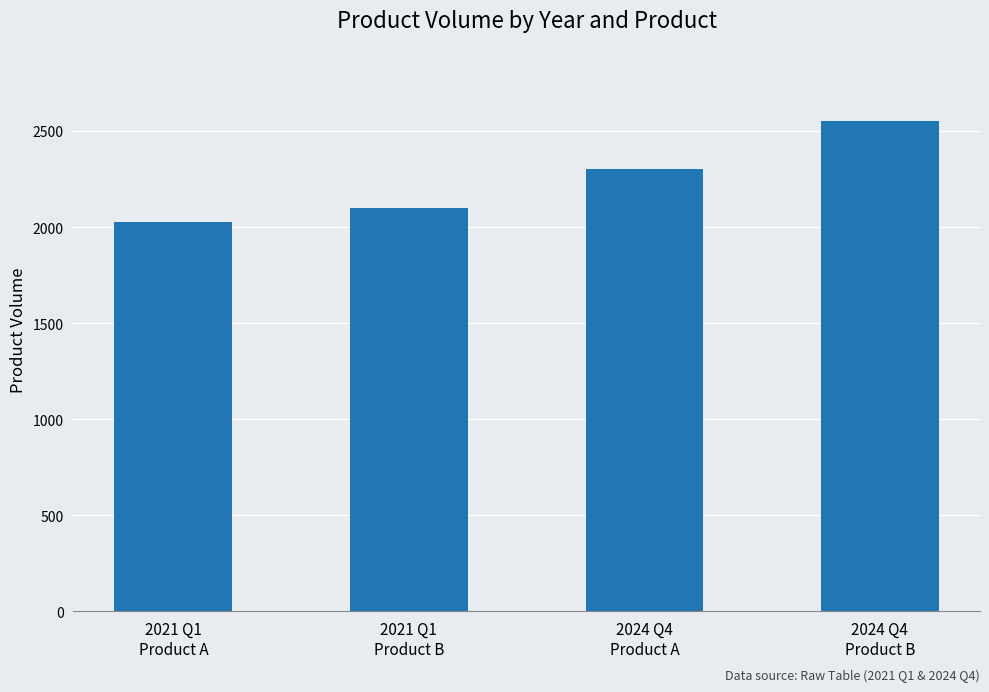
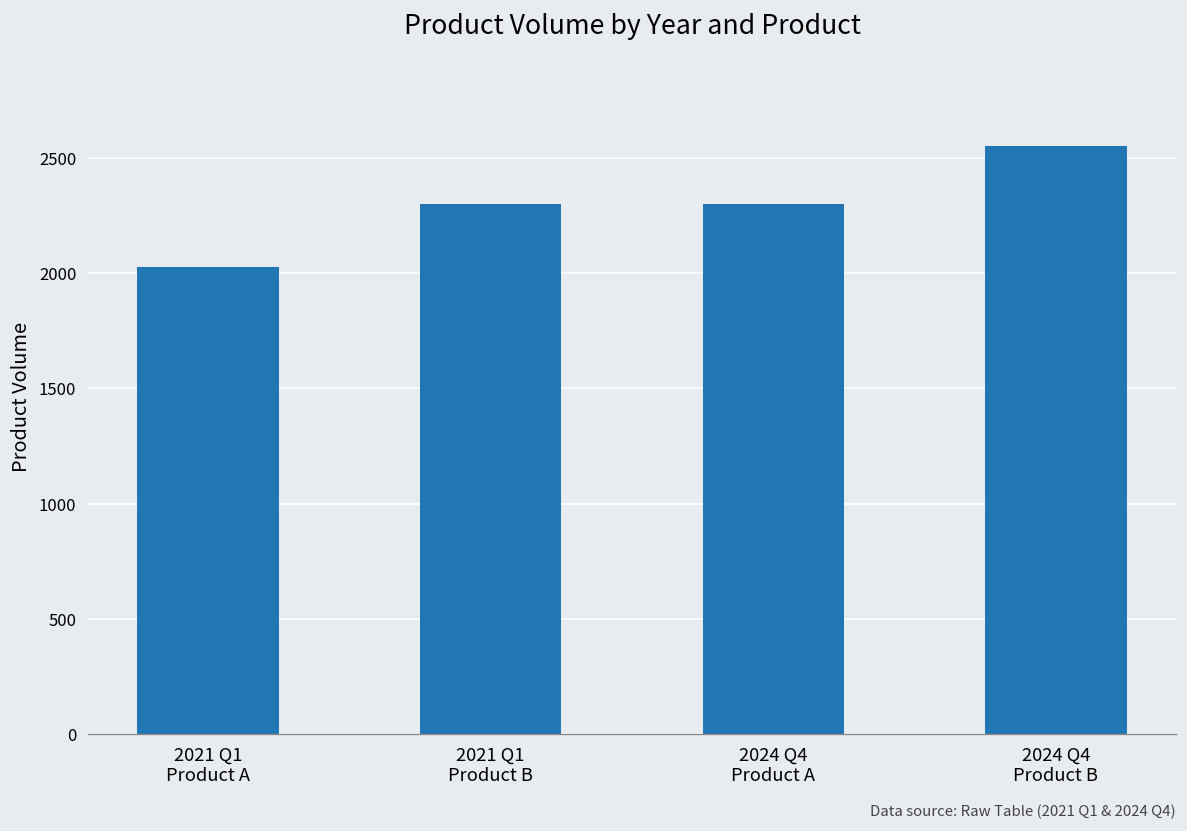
2021 Q1 Product B: 2100 -> 2300
